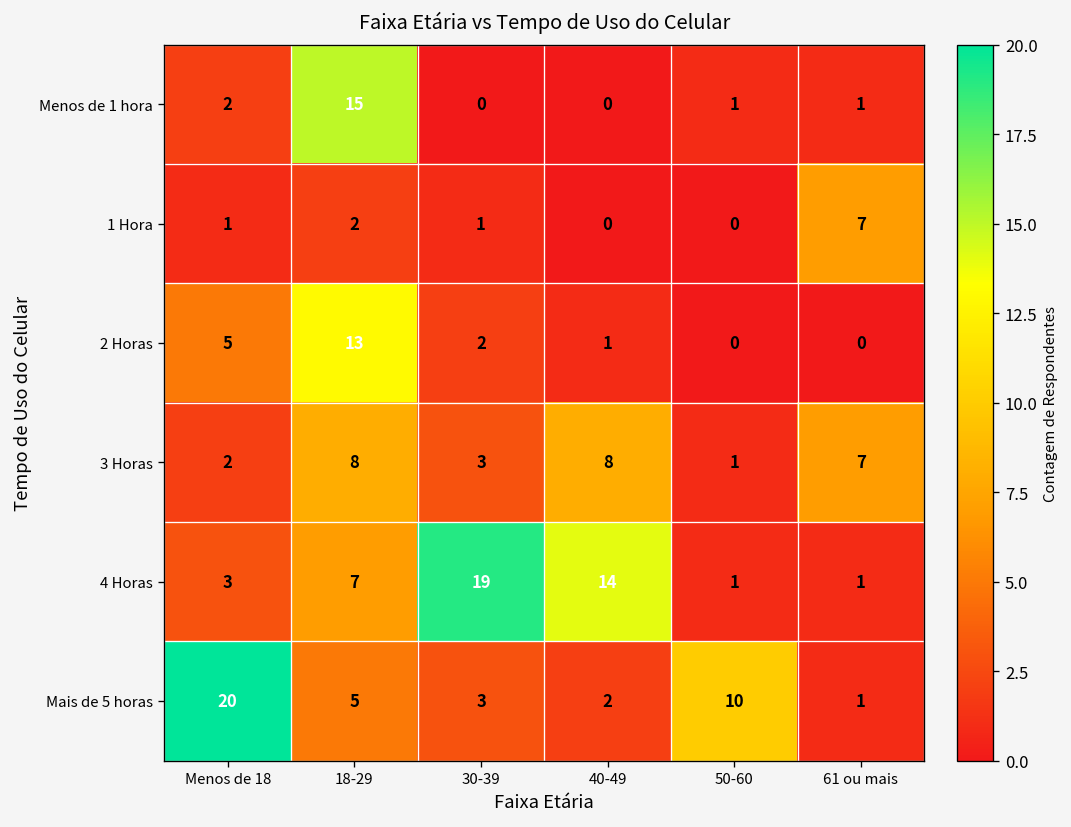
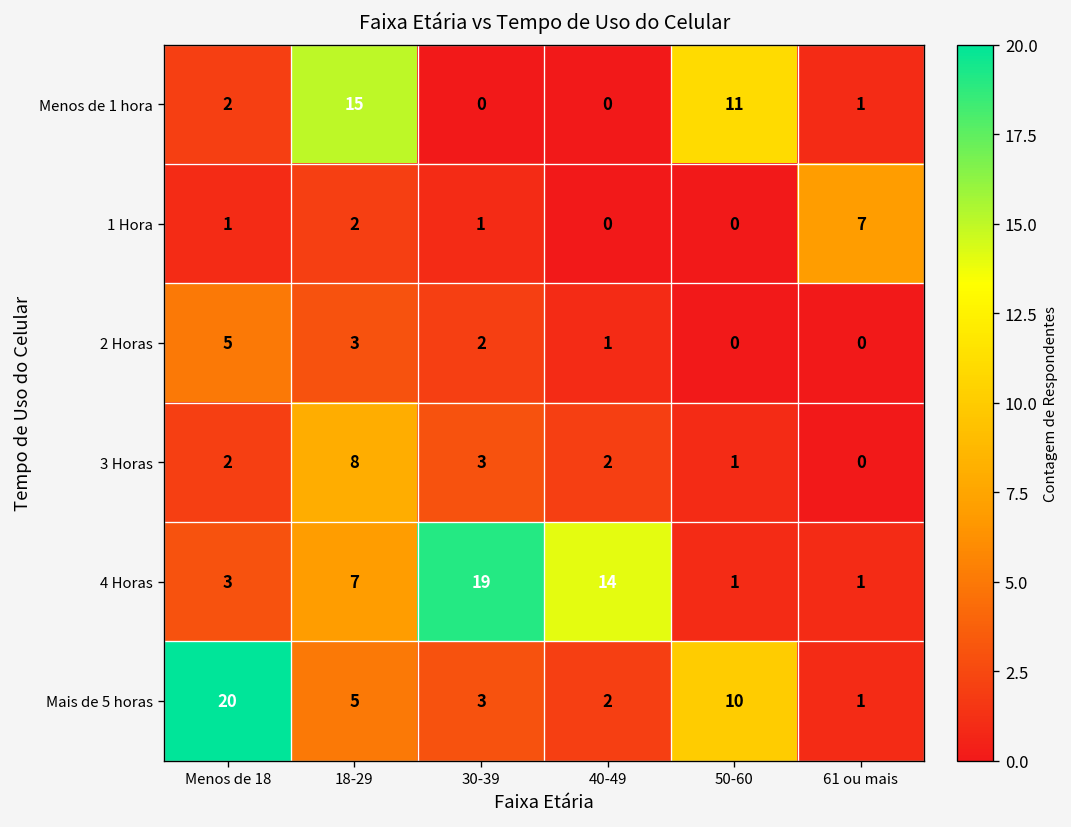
Menos de 1 hora, 50-60: 1 -> 11
2 Horas, 18-29: 13 -> 3
3 Horas, 40-49: 8 -> 2
3 Horas, 61 ou mais: 7 -> 0
